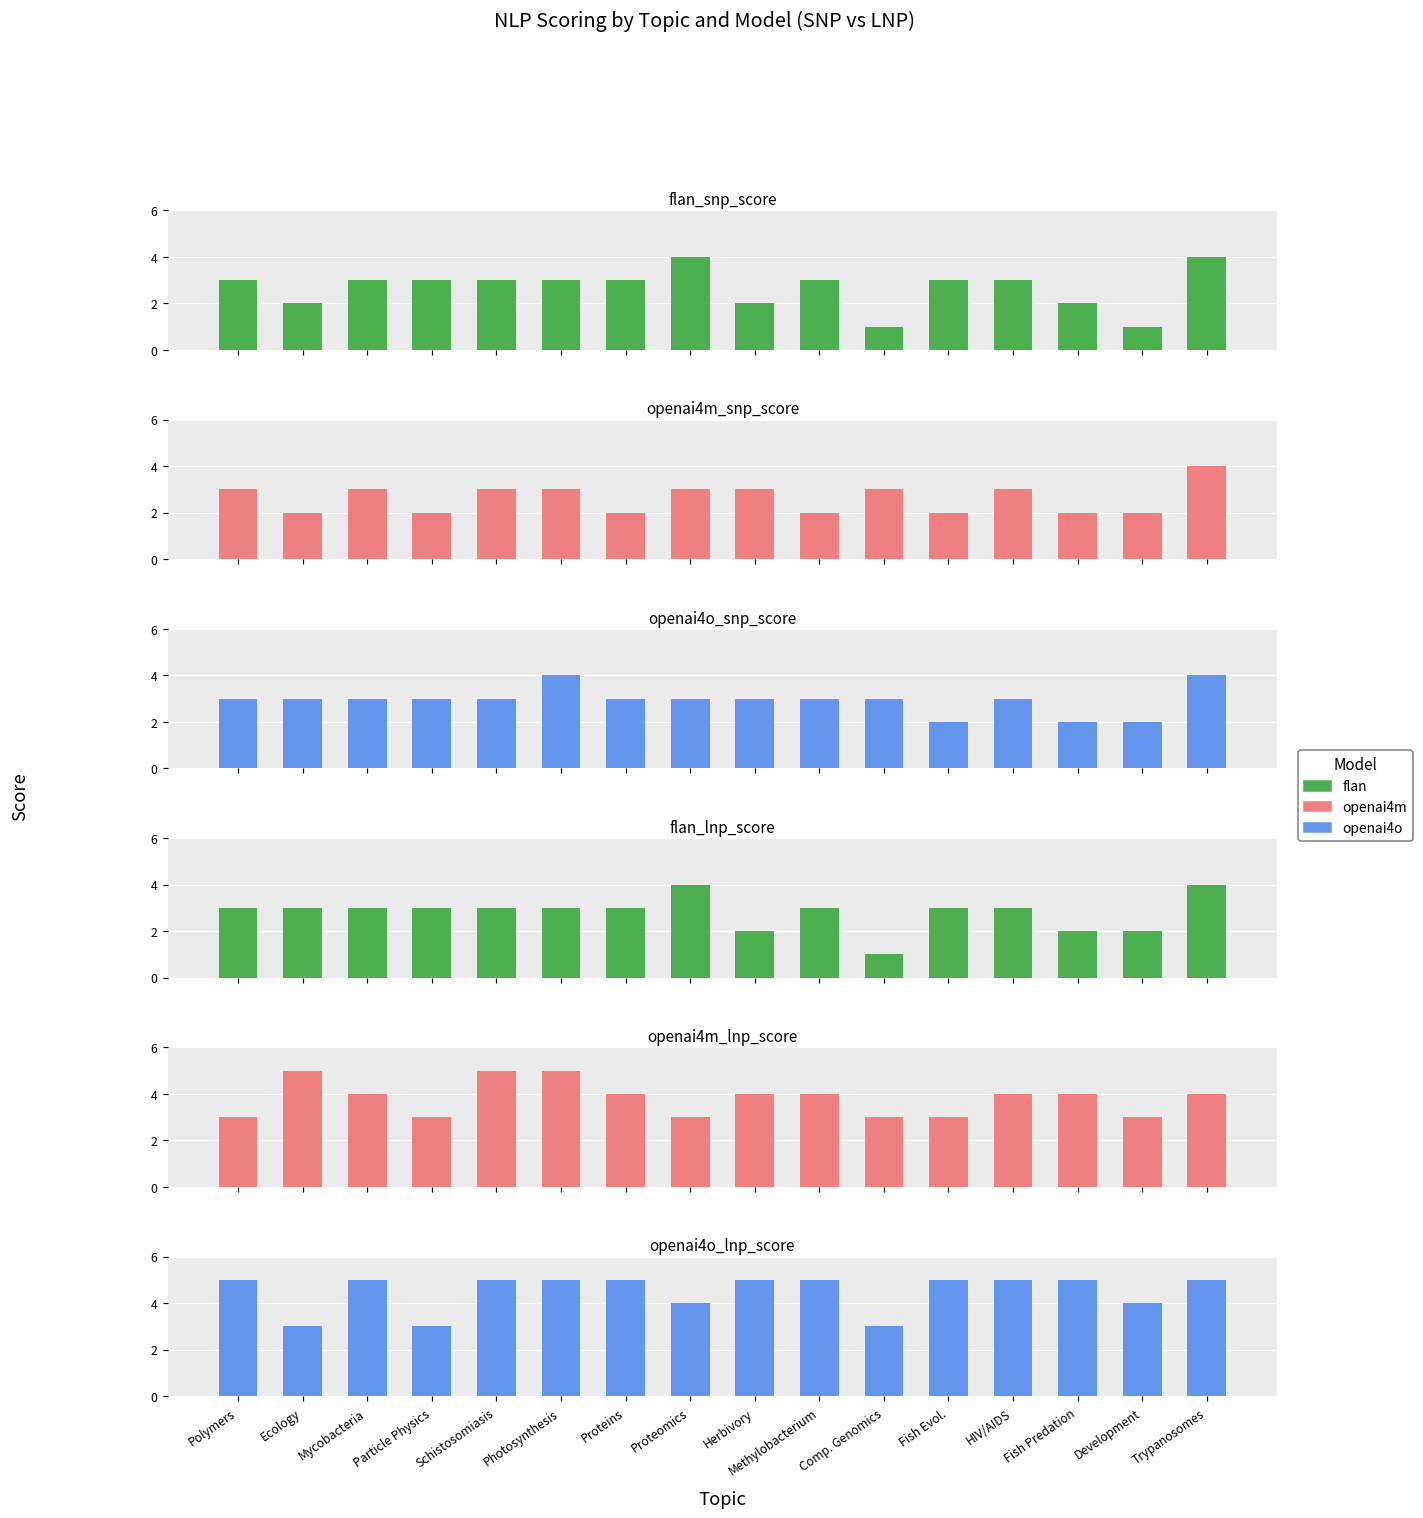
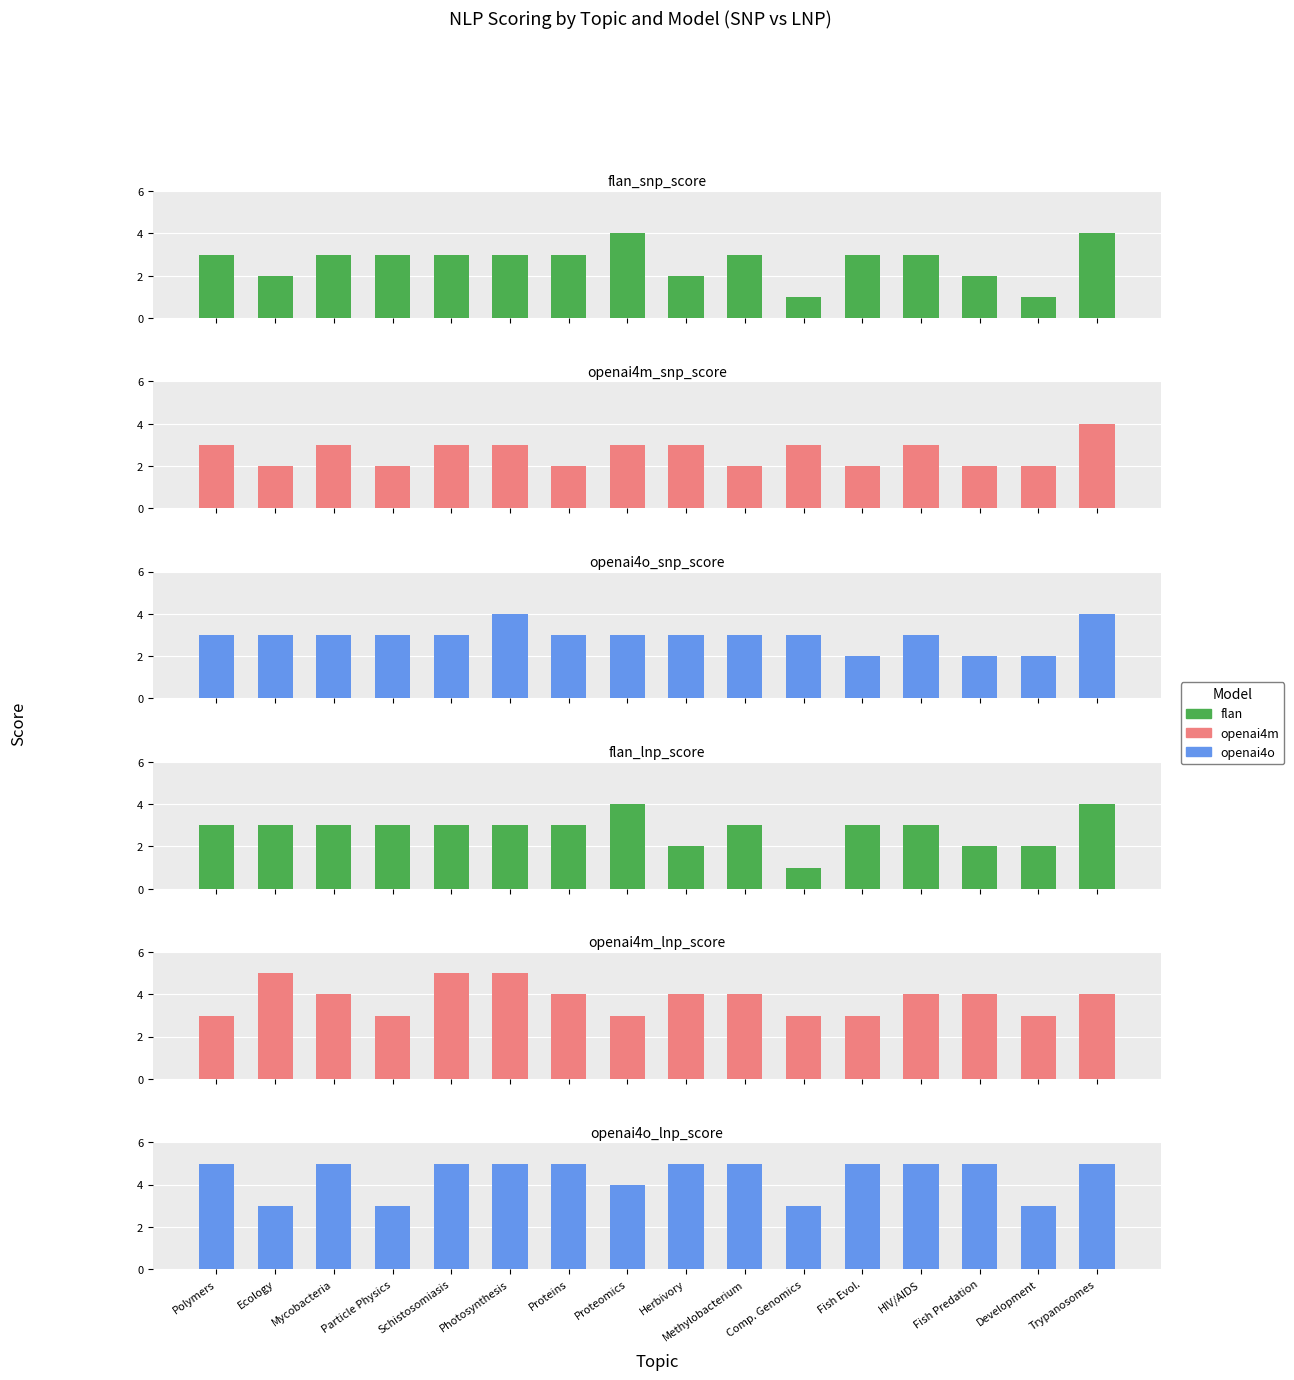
openai4o_lnp_score, Development: 4 -> 3
